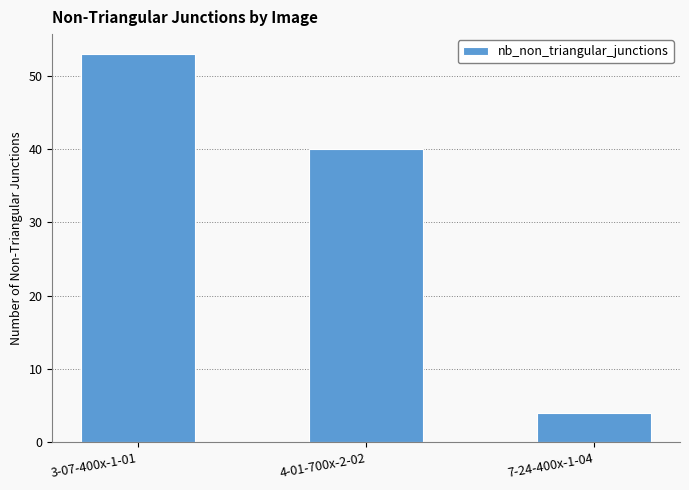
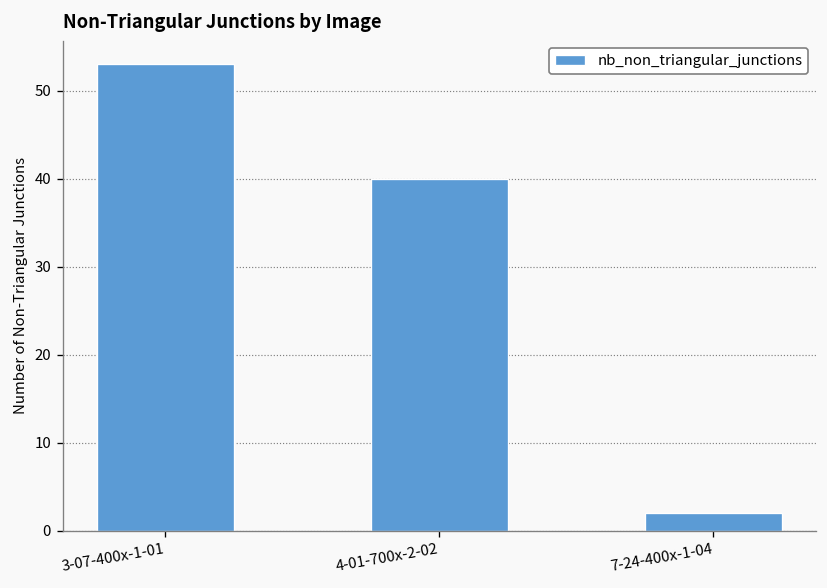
7-24-400x-1-04: 4 -> 2
